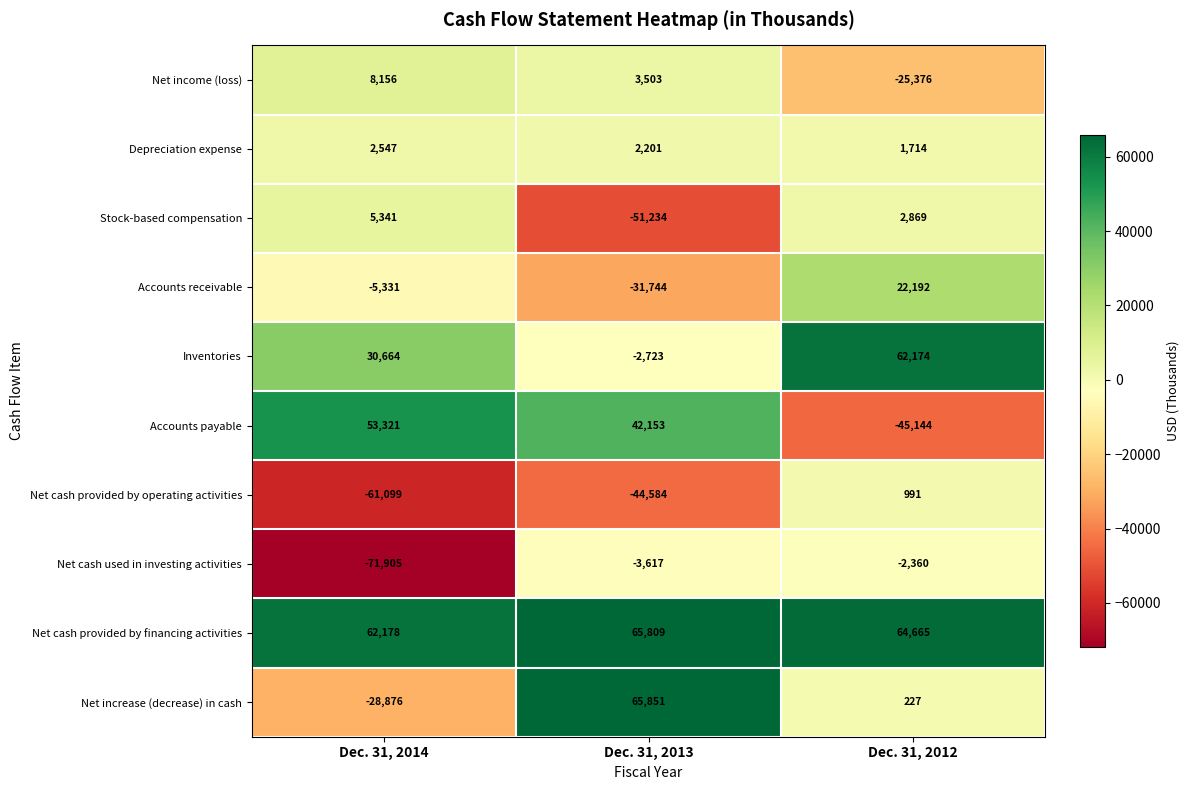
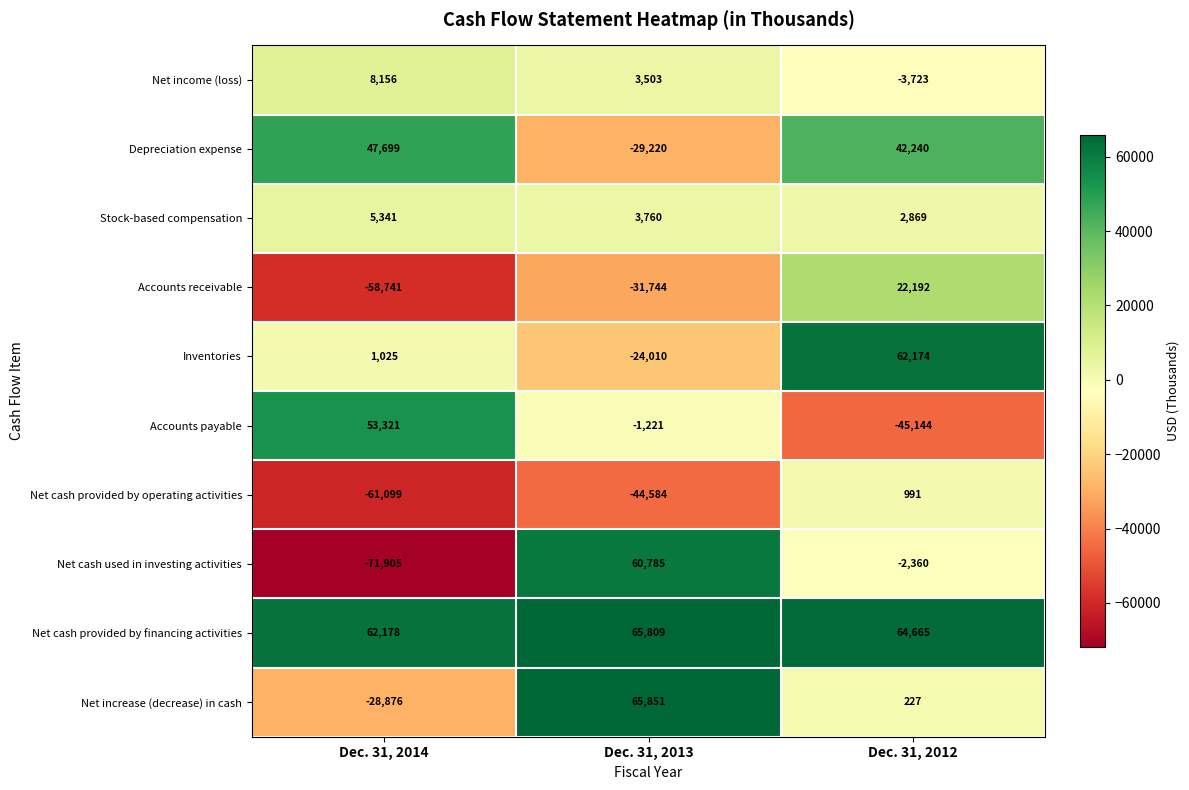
Net income (loss), Dec. 31, 2012: -25,376 -> -3,723
Depreciation expense, Dec. 31, 2014: 2,547 -> 47,699
Depreciation expense, Dec. 31, 2013: 2,201 -> -29,220
Depreciation expense, Dec. 31, 2012: 1,714 -> 42,240
Stock-based compensation, Dec. 31, 2013: -51,234 -> 3,760
Accounts receivable, Dec. 31, 2014: -5,331 -> -58,741
Inventories, Dec. 31, 2014: 30,664 -> 1,025
Inventories, Dec. 31, 2013: -2,723 -> -24,010
Accounts payable, Dec. 31, 2013: 42,153 -> -1,221
Net cash used in investing activities, Dec. 31, 2013: -3,617 -> 60,785
